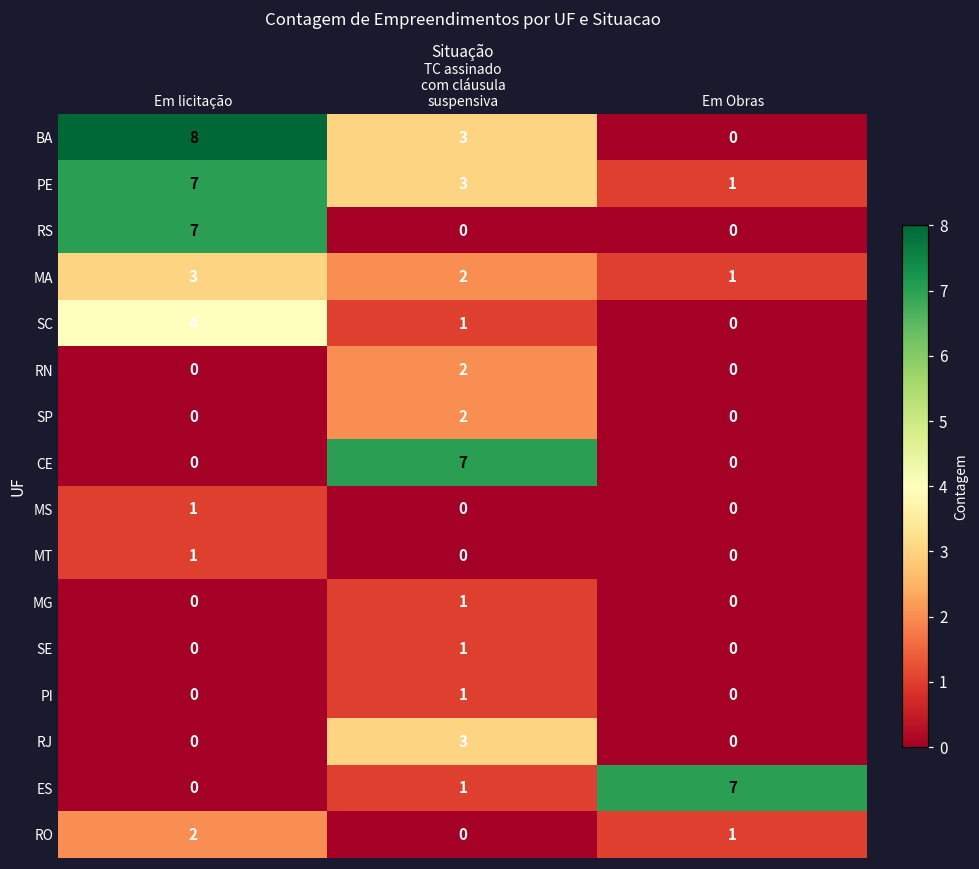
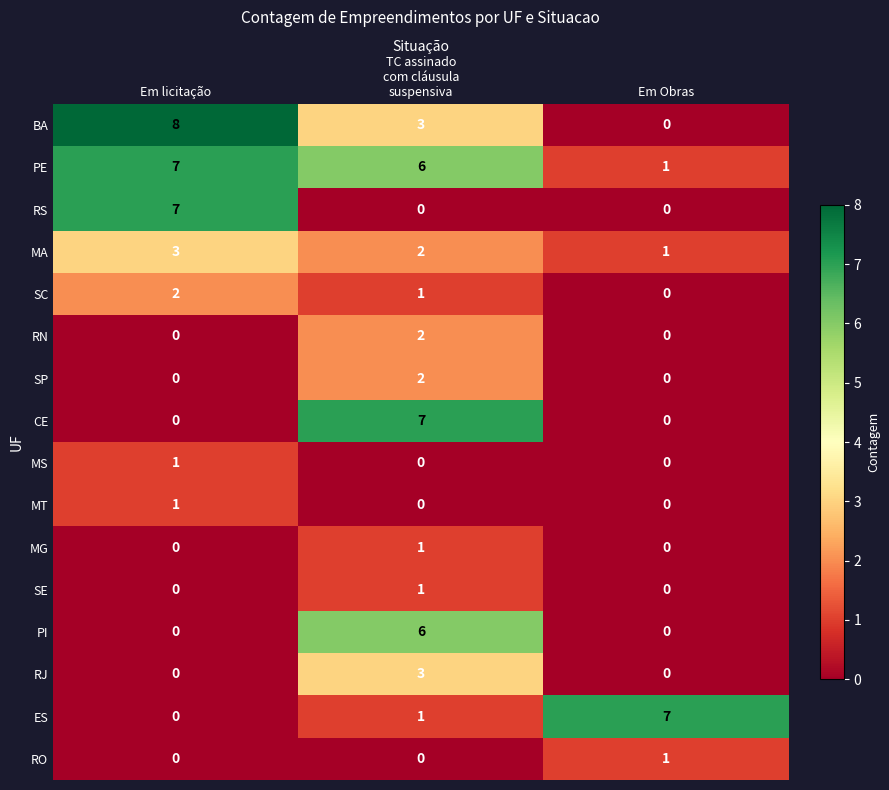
PE, TC assinado com cláusula suspensiva: 3 -> 6
SC, Em licitação: 4 -> 2
PI, TC assinado com cláusula suspensiva: 1 -> 6
RO, Em licitação: 2 -> 0
